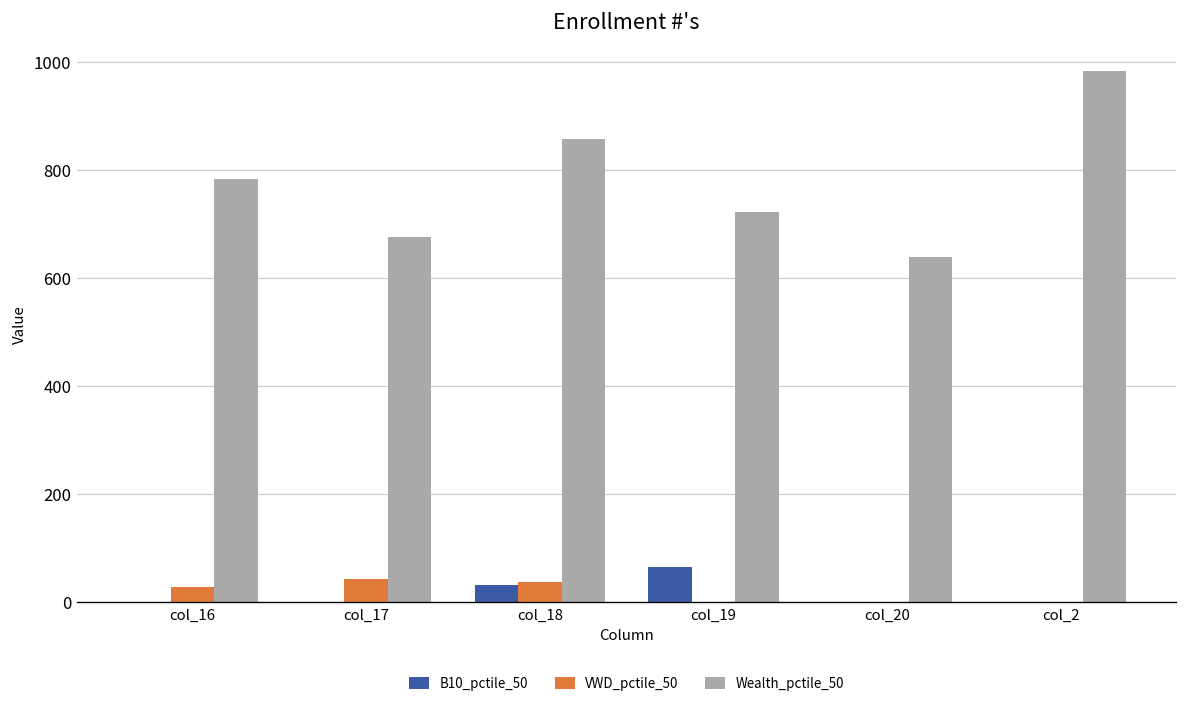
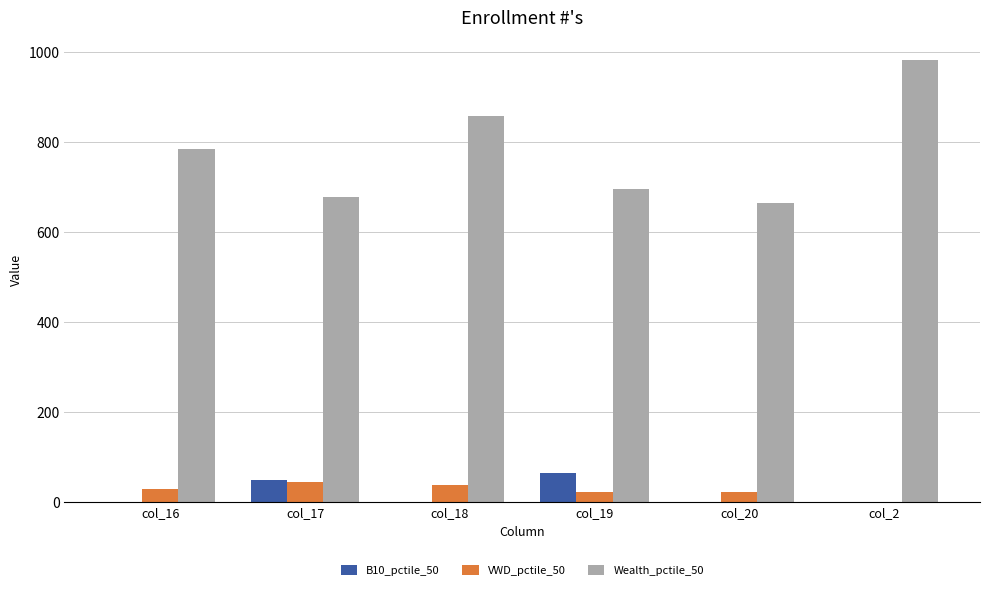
B10_pctile_50, col_17: 0 -> 50
B10_pctile_50, col_18: 30 -> 0
VWD_pctile_50, col_19: 0 -> 20
Wealth_pctile_50, col_19: 720 -> 700
VWD_pctile_50, col_20: 0 -> 20
Wealth_pctile_50, col_20: 640 -> 660
